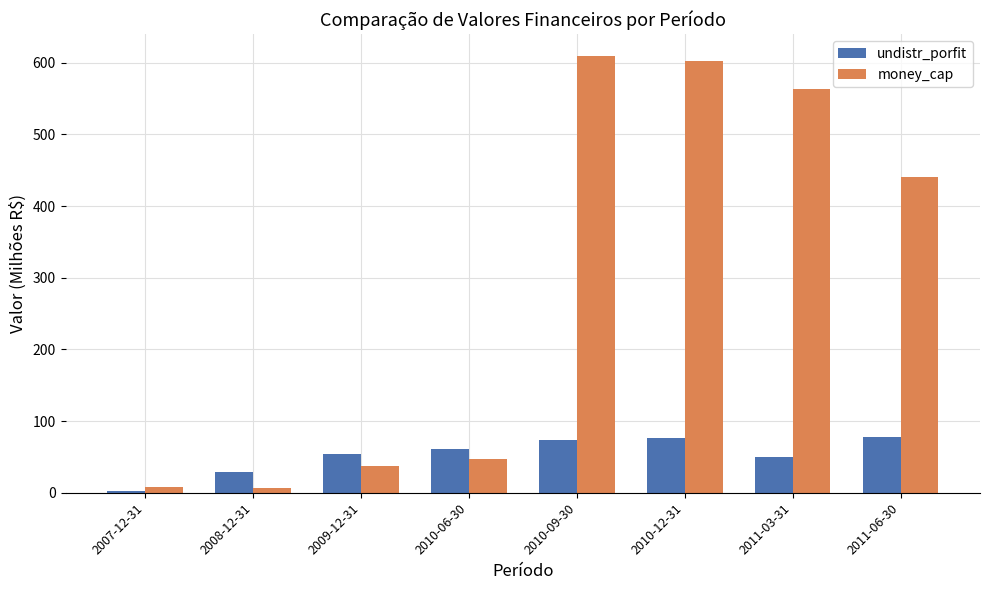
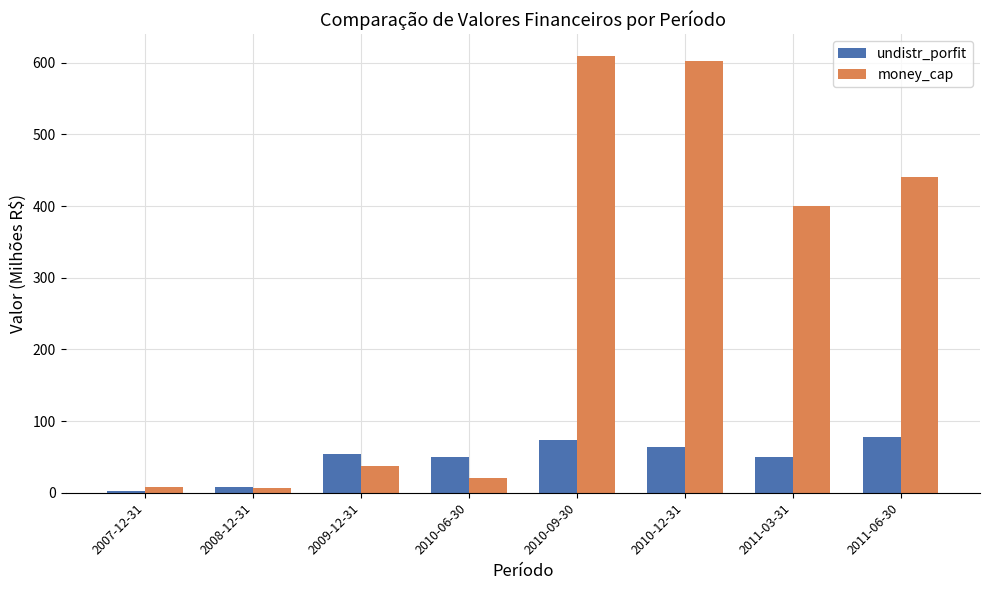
undistr_porfit, 2008-12-31: 30 -> 10
undistr_porfit, 2010-06-30: 60 -> 50
money_cap, 2010-06-30: 50 -> 20
undistr_porfit, 2010-12-31: 80 -> 60
money_cap, 2011-03-31: 560 -> 400
